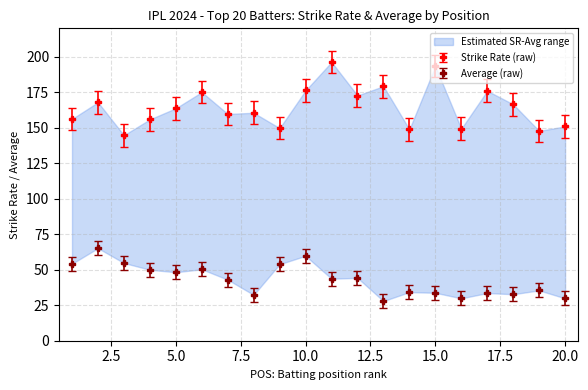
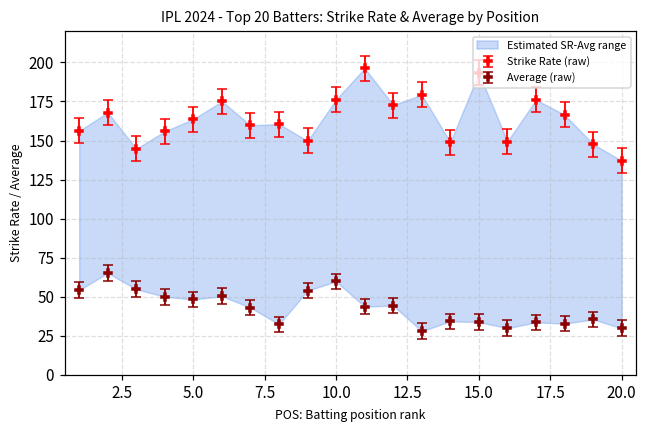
Estimated SR-Avg range, 20.0: 151 -> 137
